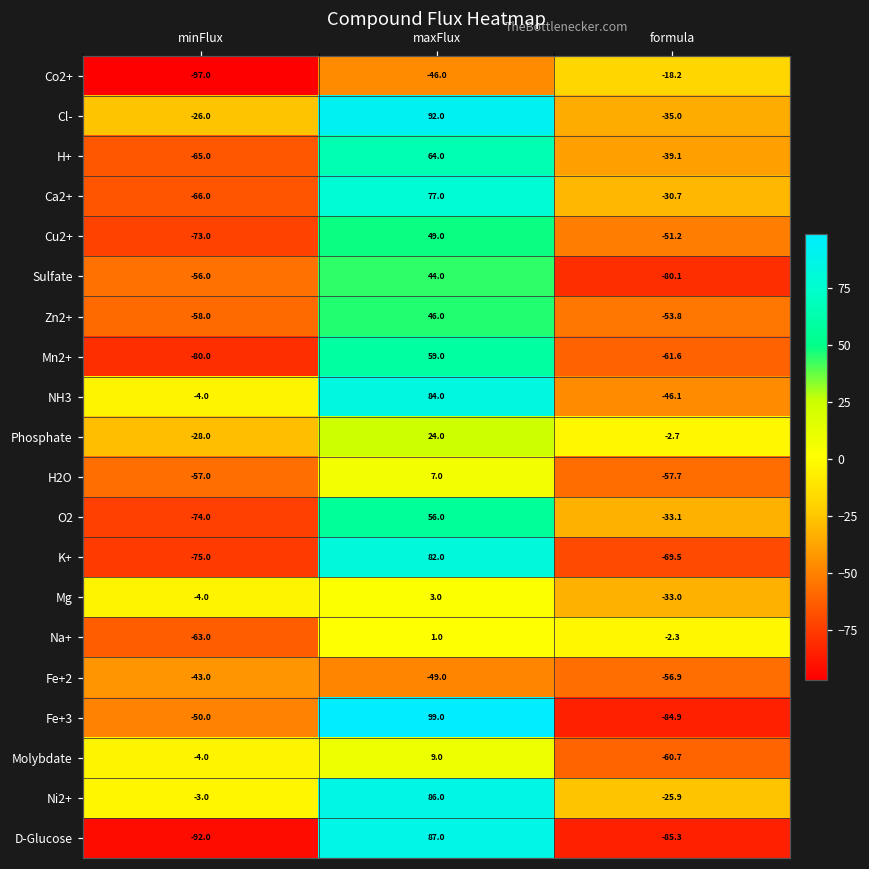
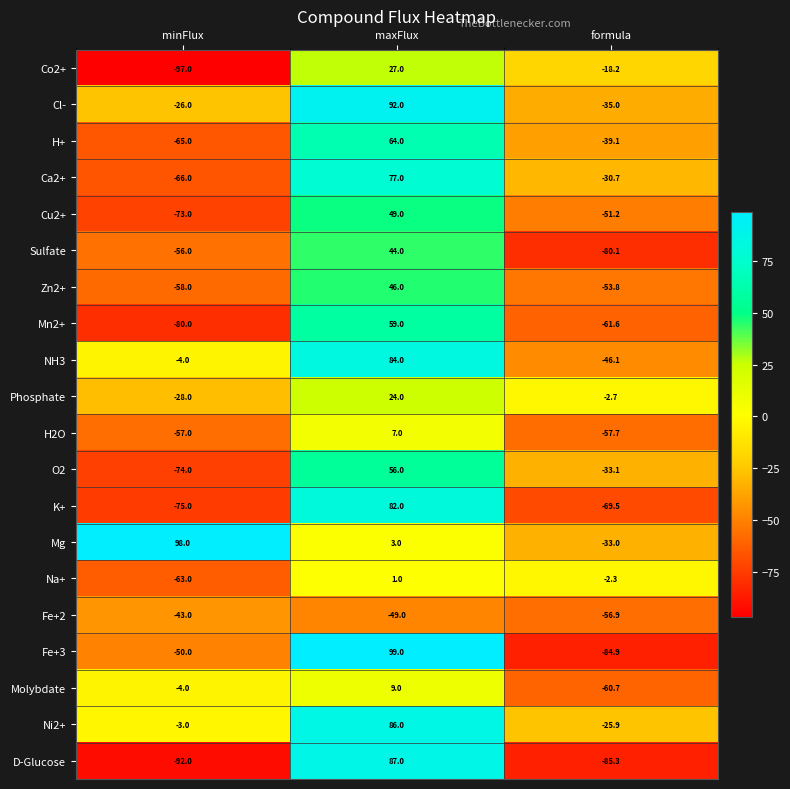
Co2+, maxFlux: -46.0 -> 27.0
Mg, minFlux: -4.0 -> 98.0
